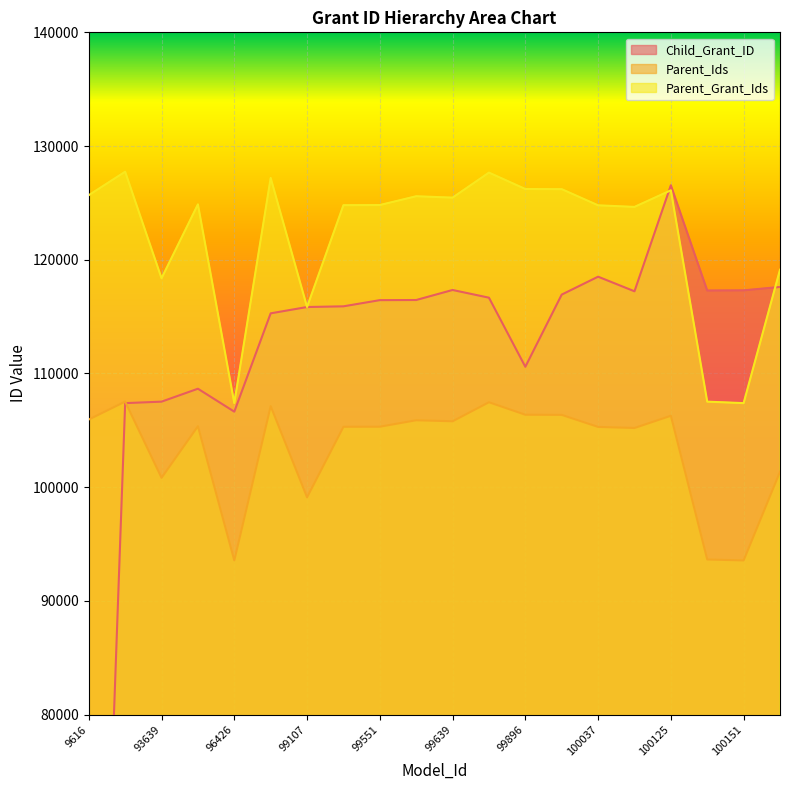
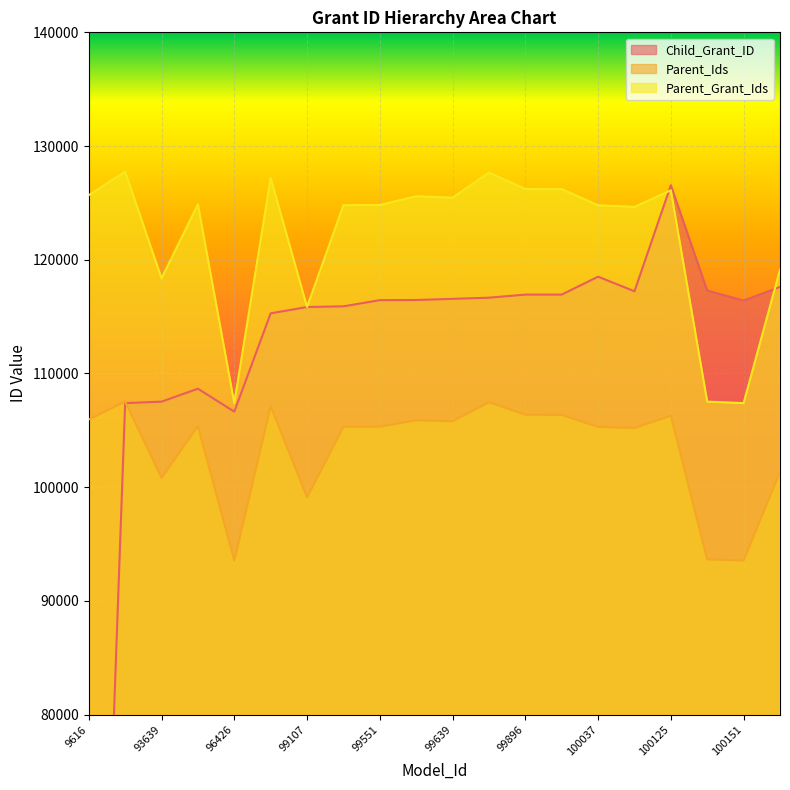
Child_Grant_ID, 99639: 117300 -> 116600
Child_Grant_ID, 99896: 110600 -> 116900
Child_Grant_ID, 100151: 117300 -> 116400
